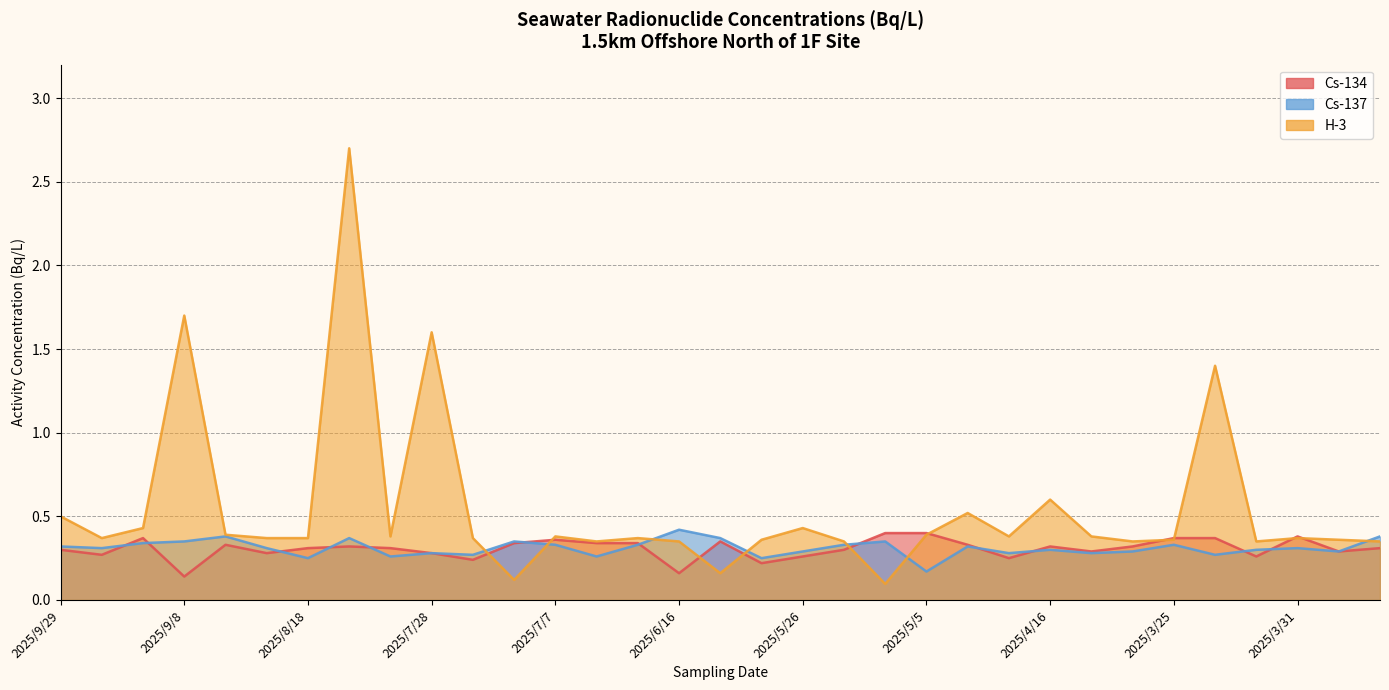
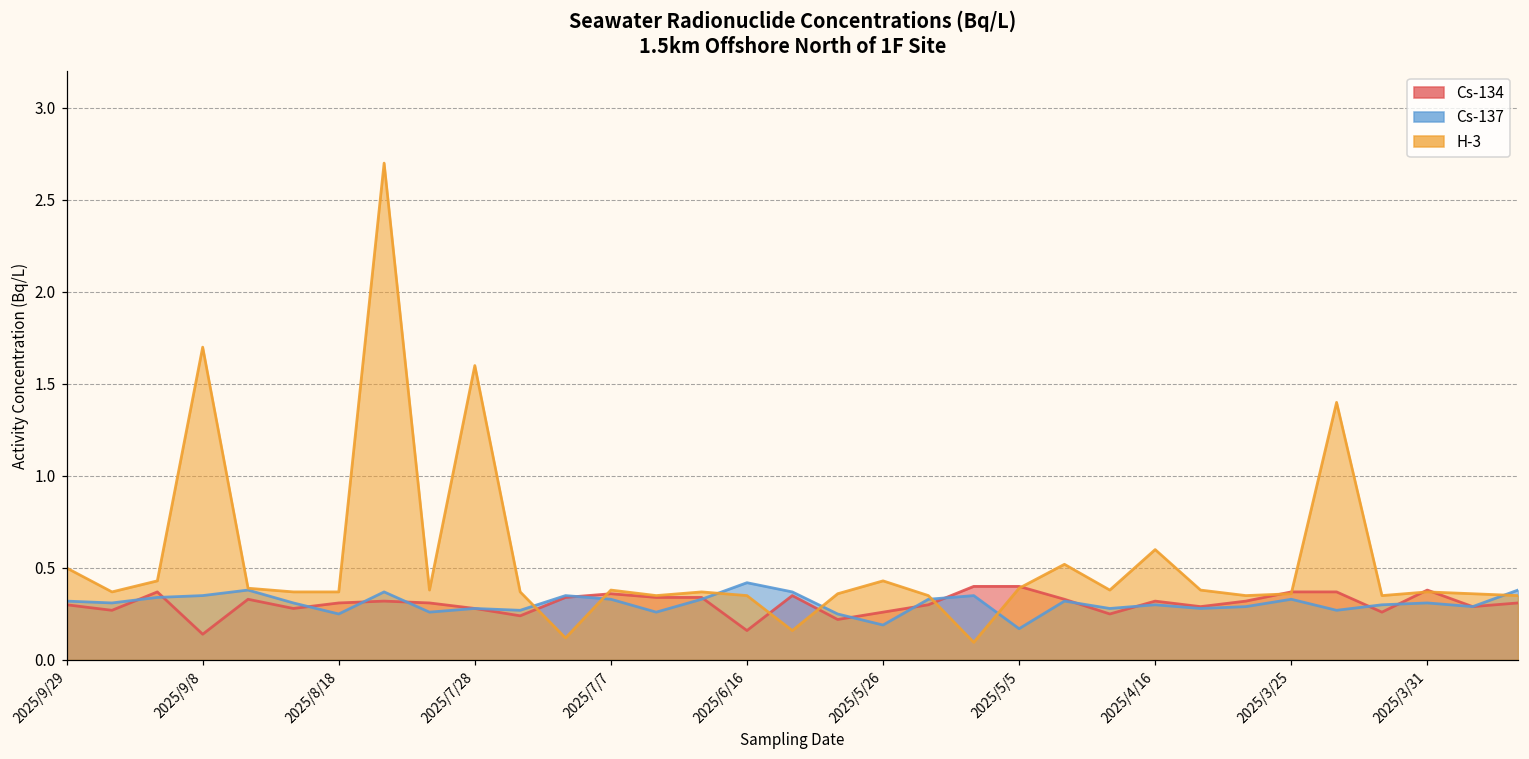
Cs-137, 2025/5/26: 0.29 -> 0.19
